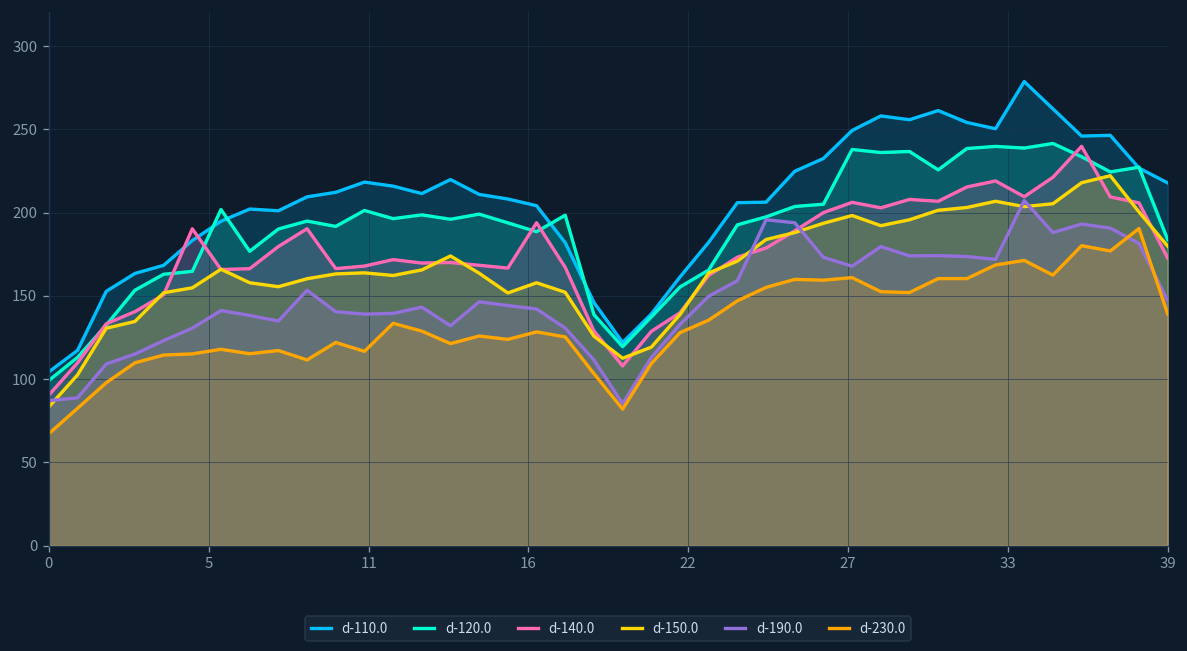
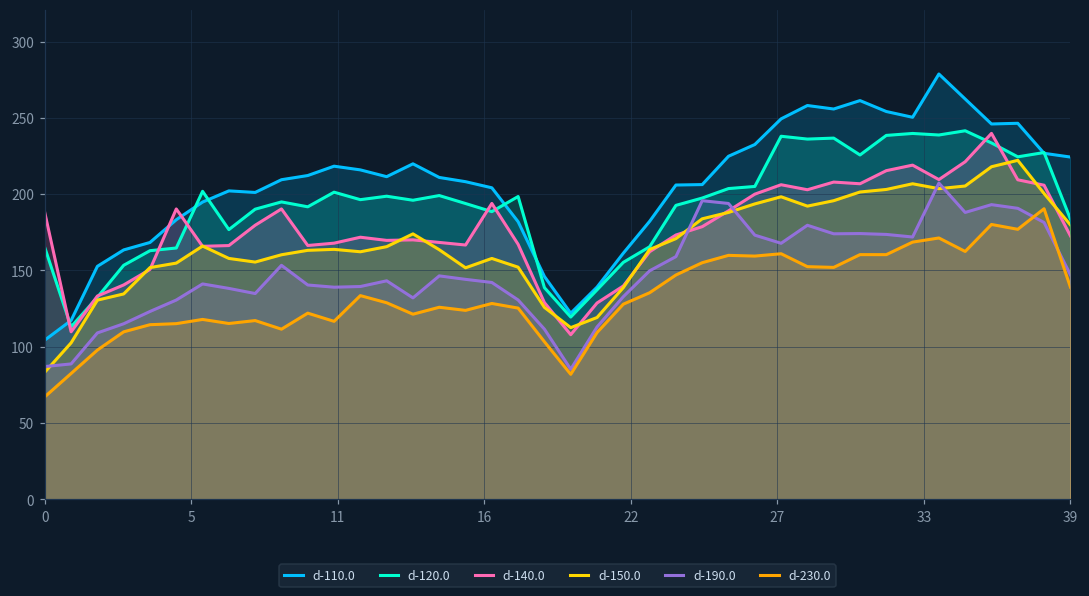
d-120.0, 0: 99 -> 165
d-140.0, 0: 90 -> 188
d-110.0, 39: 218 -> 224
